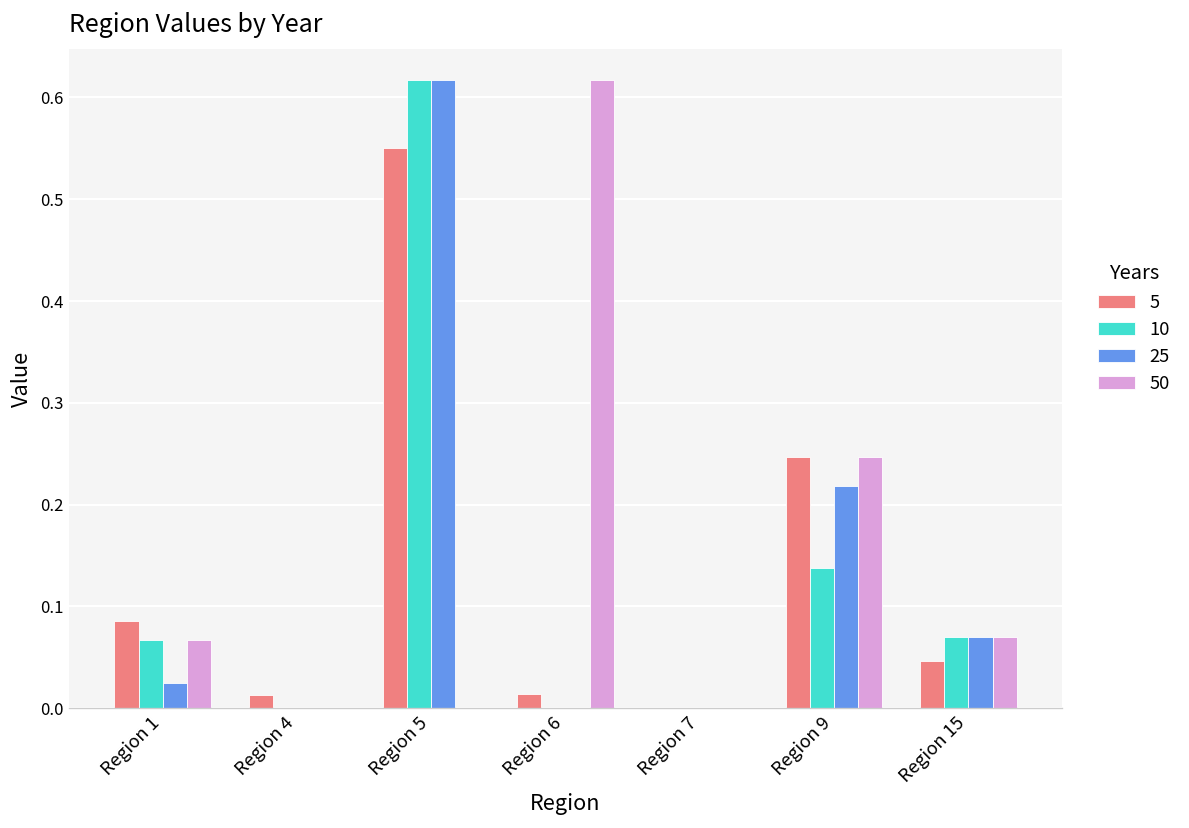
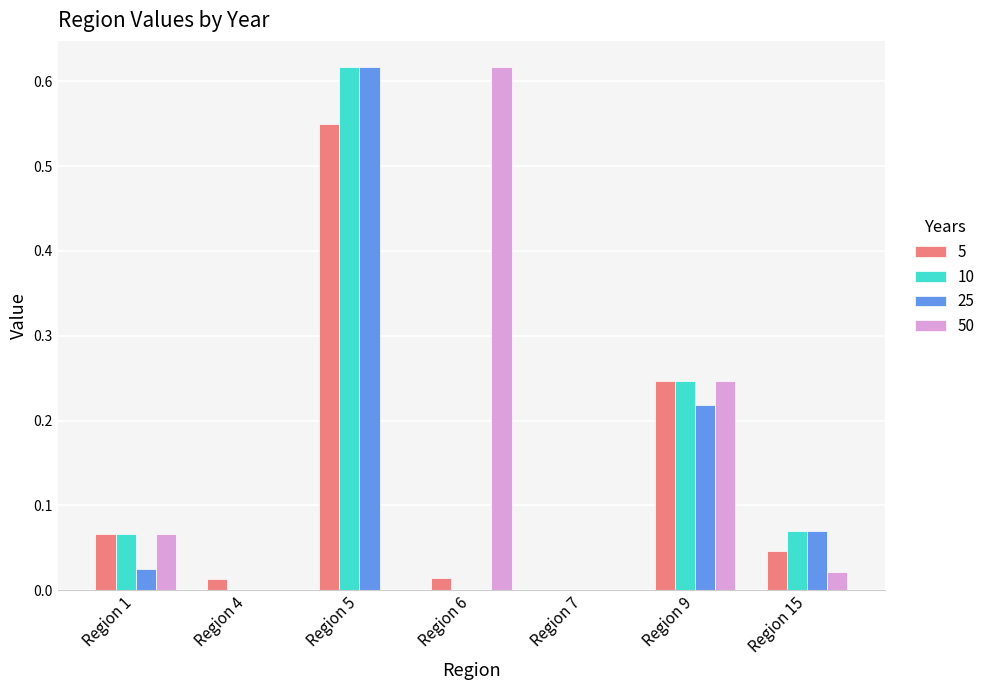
5, Region 1: 0.09 -> 0.07
10, Region 9: 0.14 -> 0.25
50, Region 15: 0.07 -> 0.02
